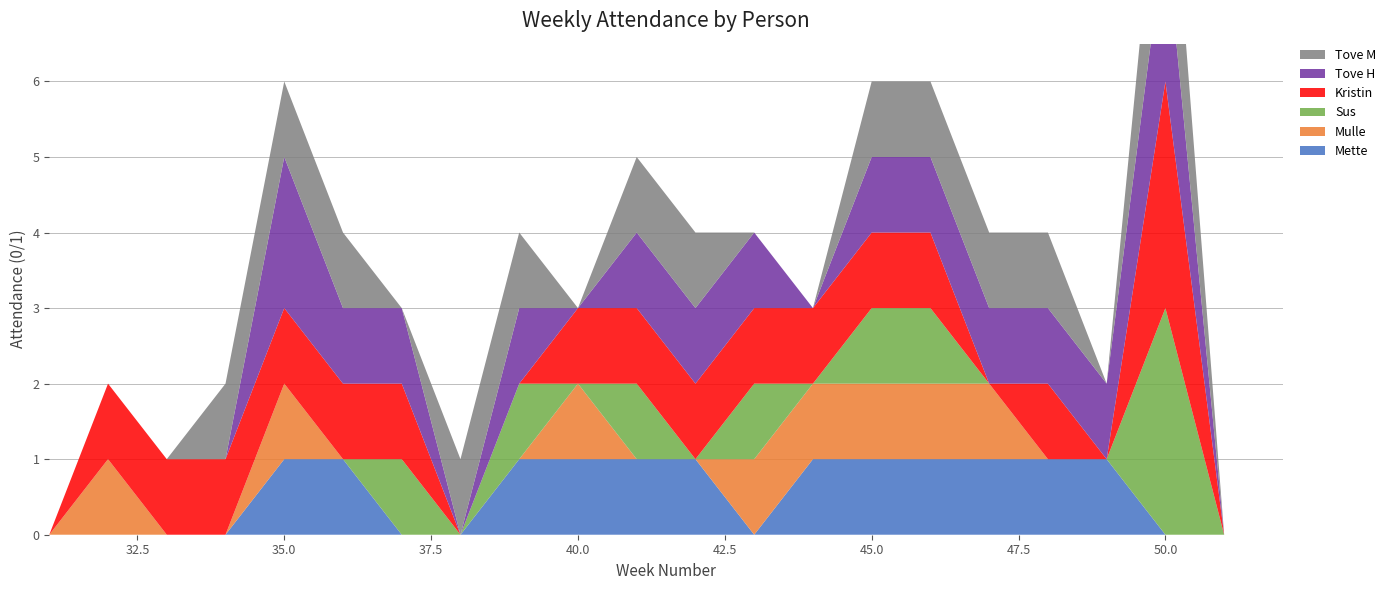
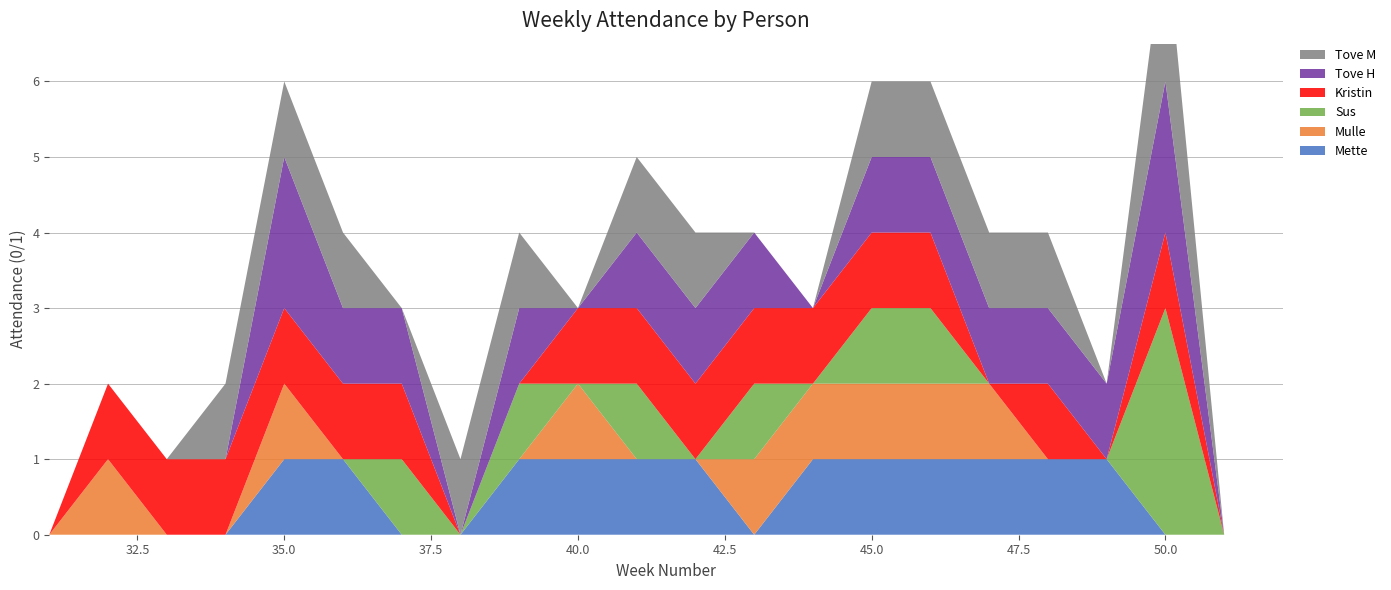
Kristin, 50.0: 3 -> 1
